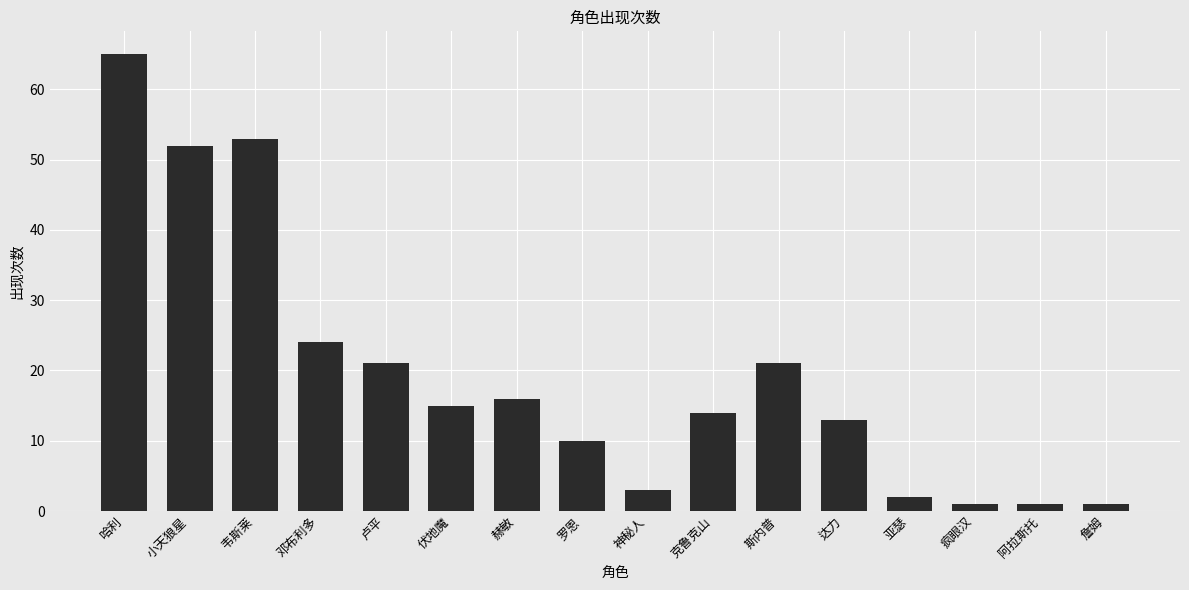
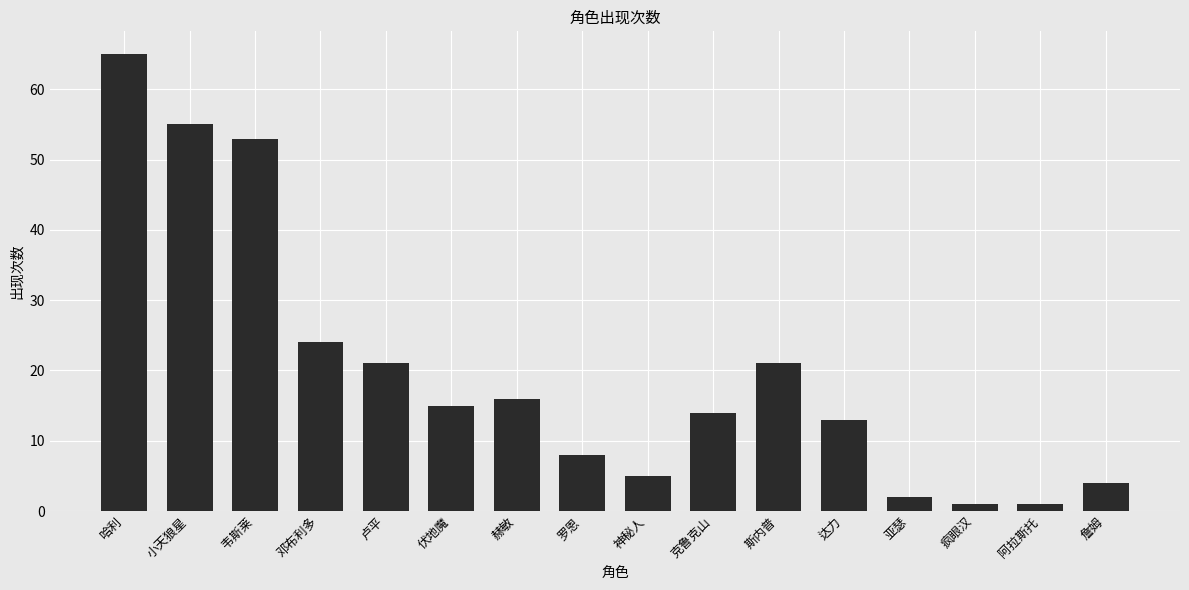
小天狼星: 52 -> 55
罗恩: 10 -> 8
神秘人: 3 -> 5
詹姆: 1 -> 4
